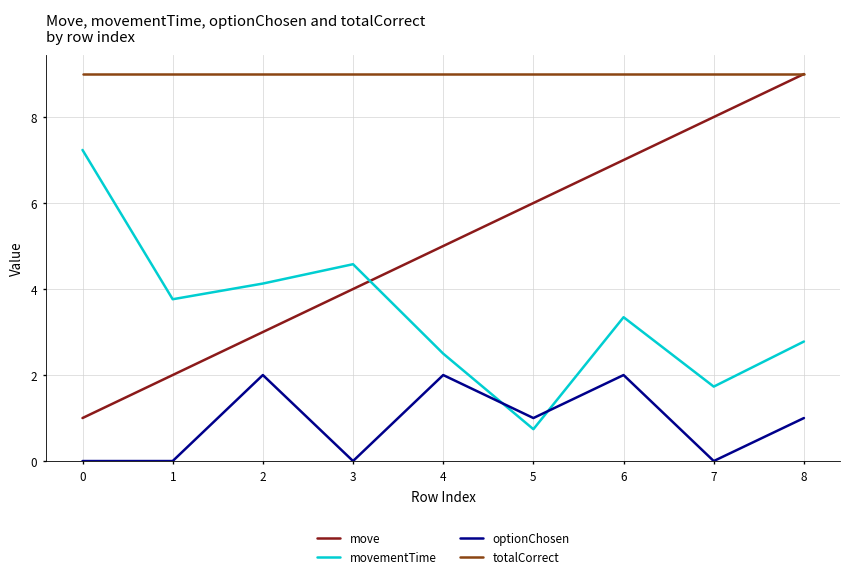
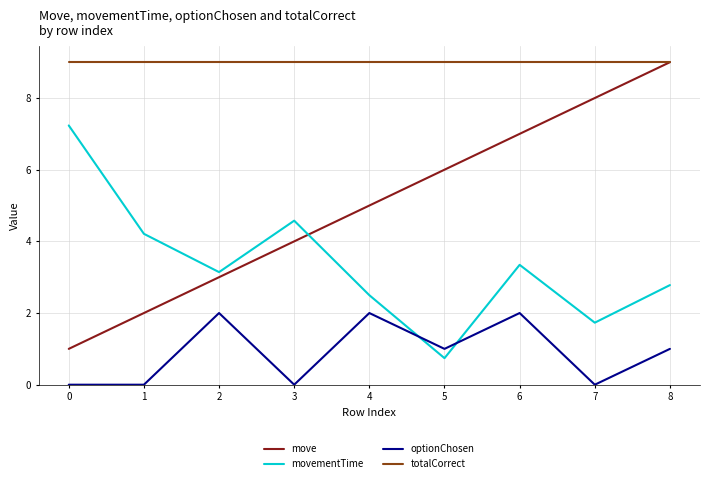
movementTime, 1: 3.8 -> 4.2
movementTime, 2: 4.1 -> 3.1
